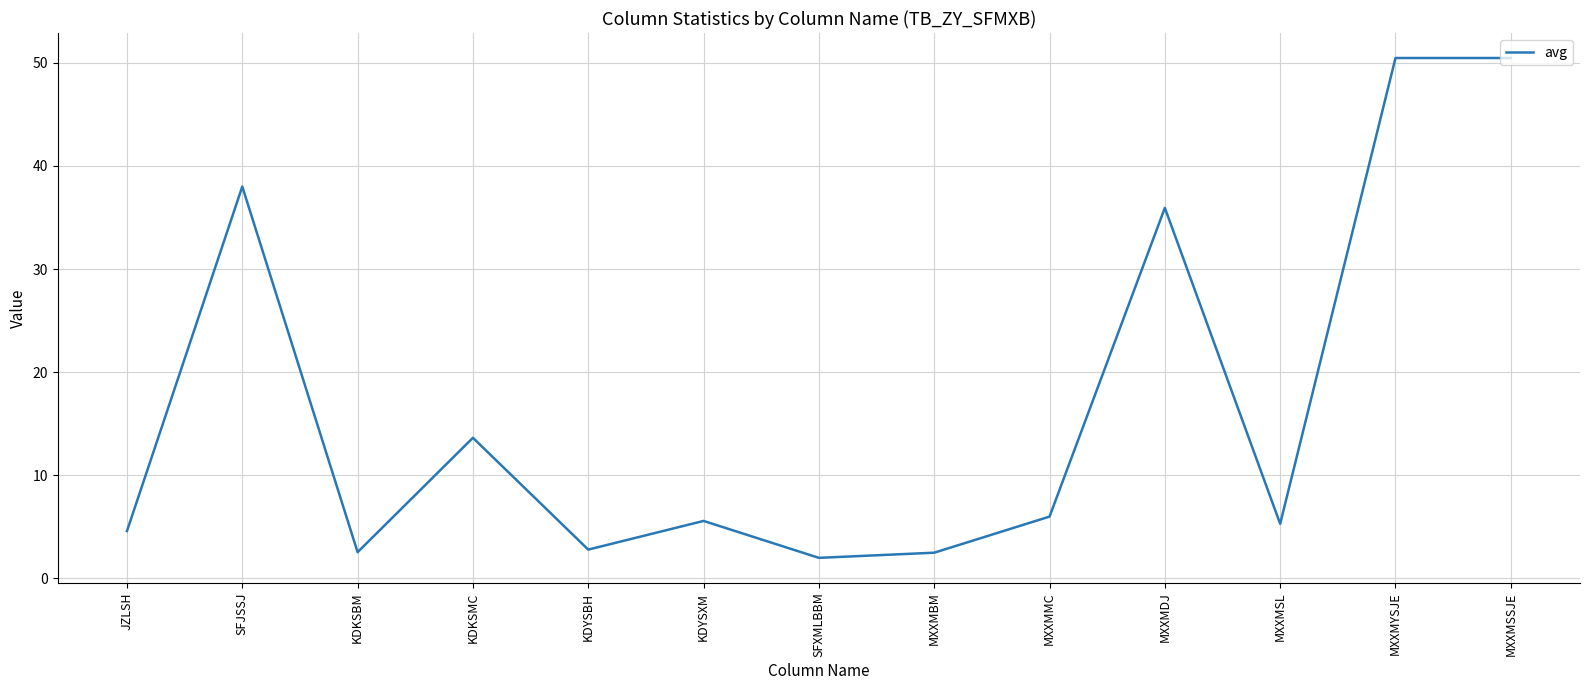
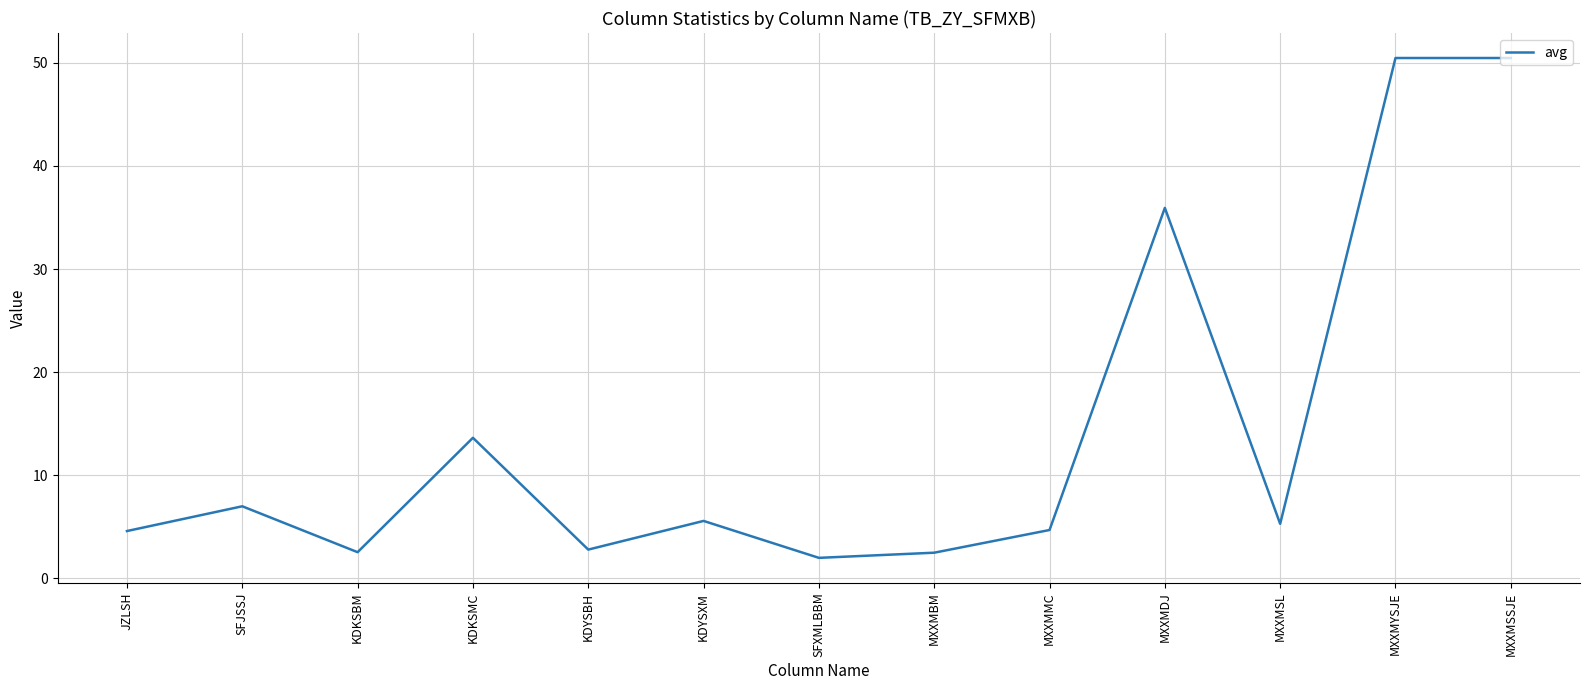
SFJSSJ: 38 -> 7
MXXMMC: 6.0 -> 4.7
